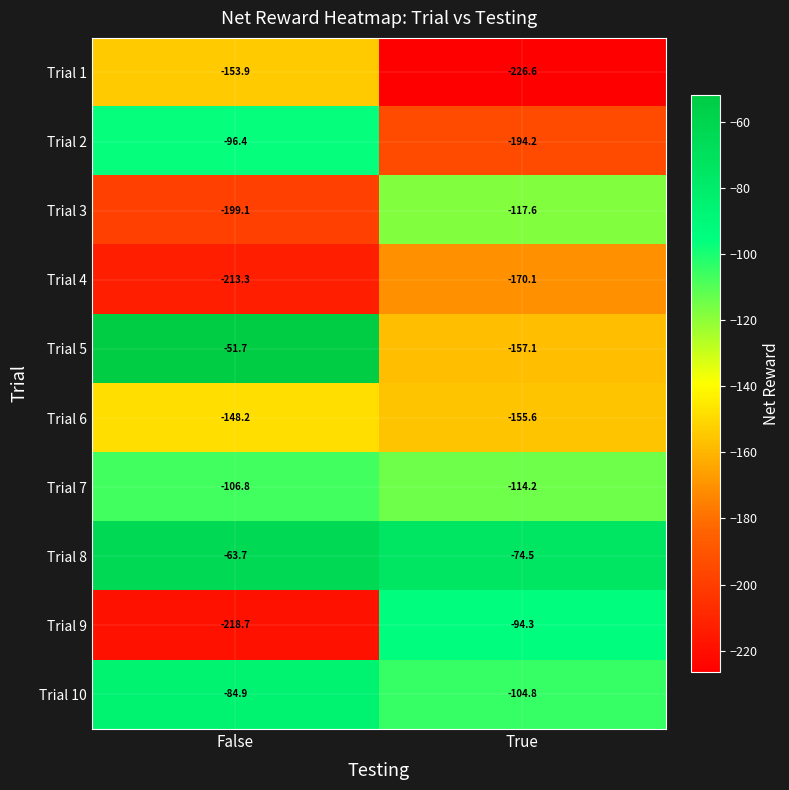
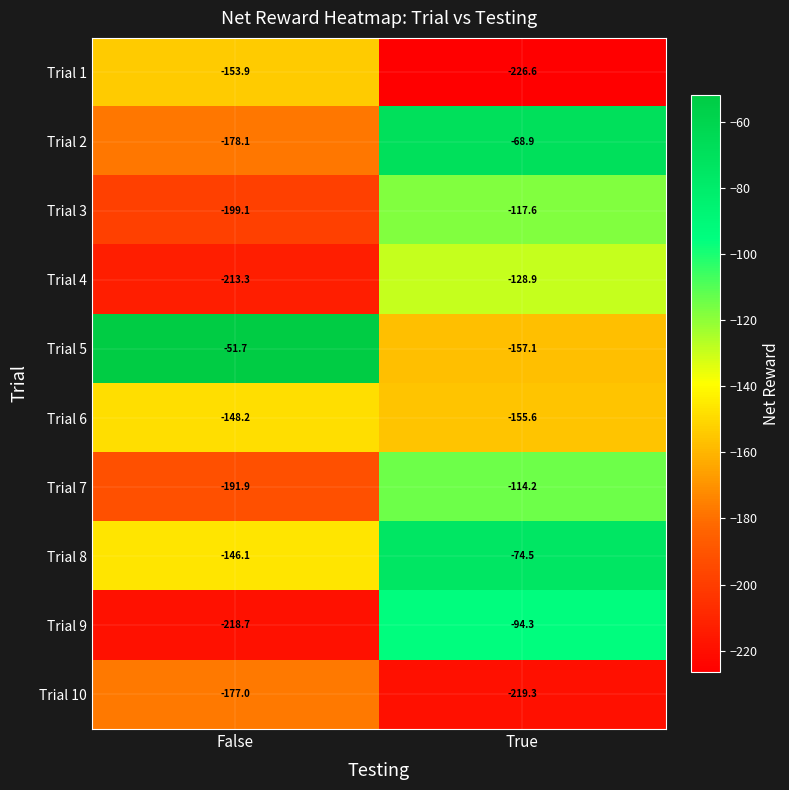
Trial 2, False: -96.4 -> -178.1
Trial 2, True: -194.2 -> -68.9
Trial 4, True: -170.1 -> -128.9
Trial 7, False: -106.8 -> -191.9
Trial 8, False: -63.7 -> -146.1
Trial 10, False: -84.9 -> -177.0
Trial 10, True: -104.8 -> -219.3
